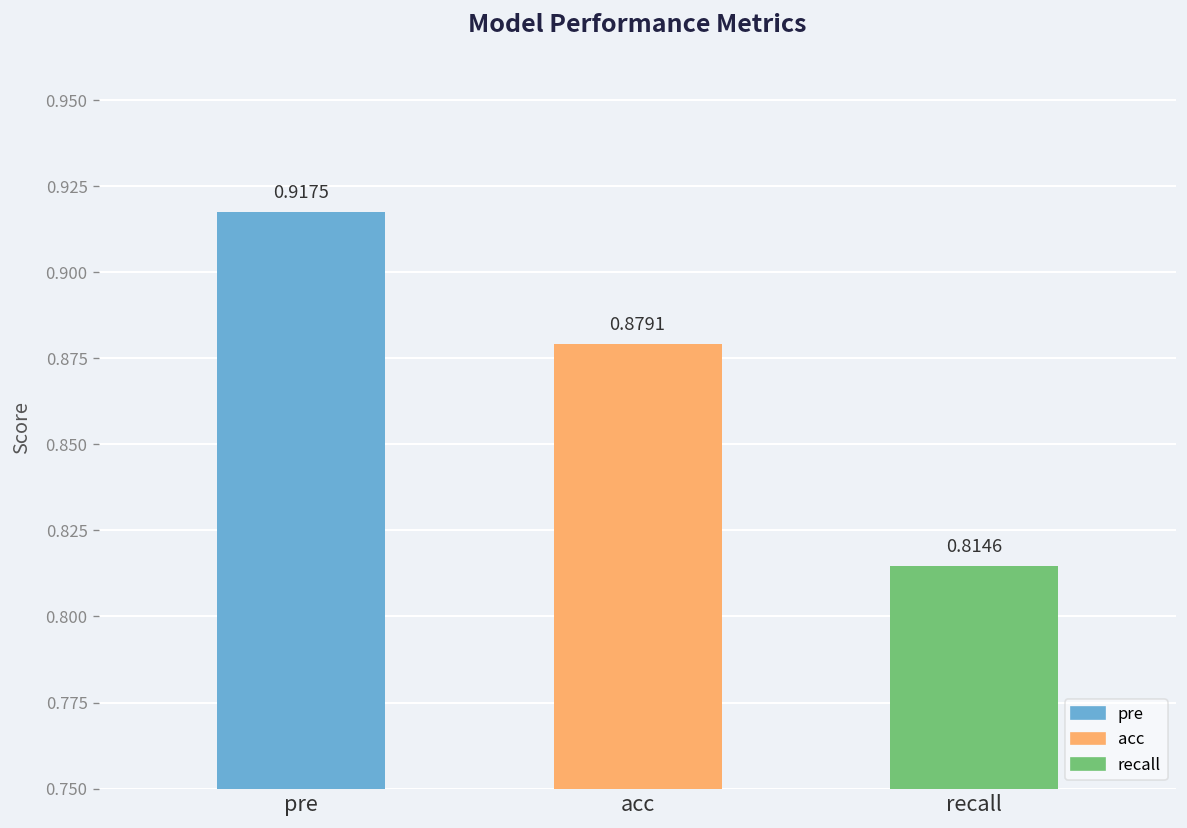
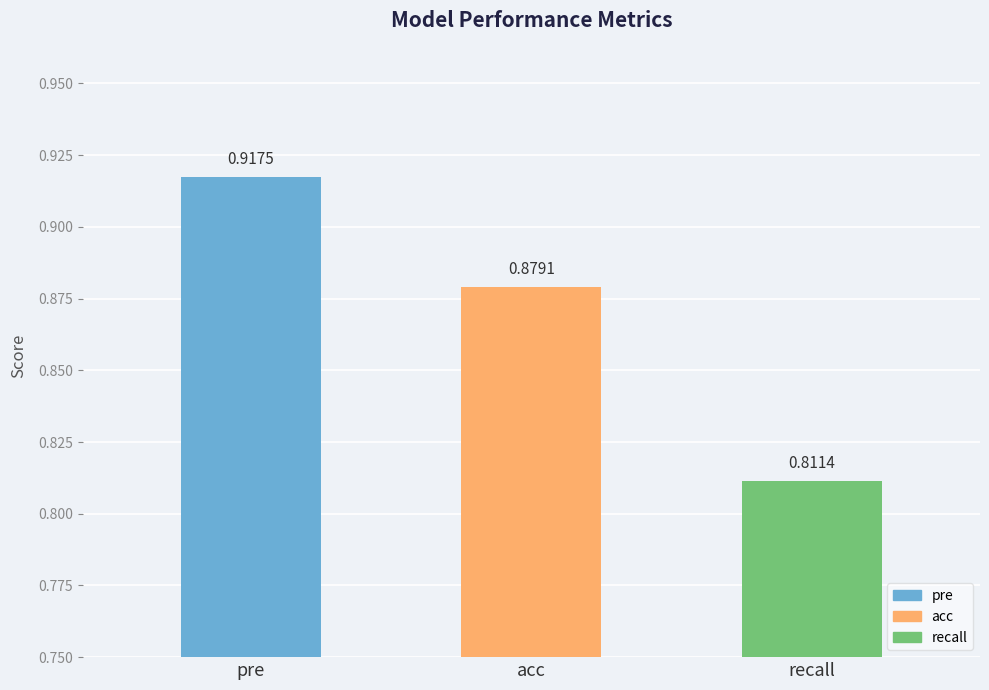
recall: 0.8146 -> 0.8114
